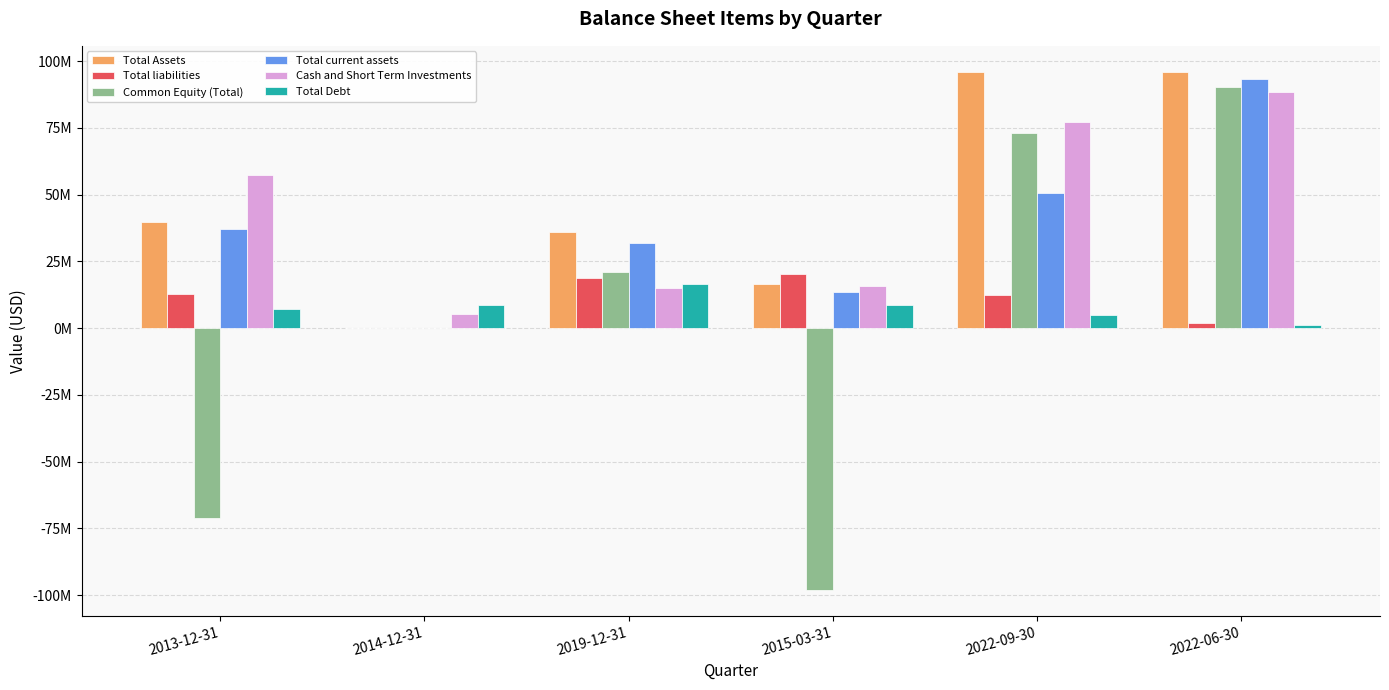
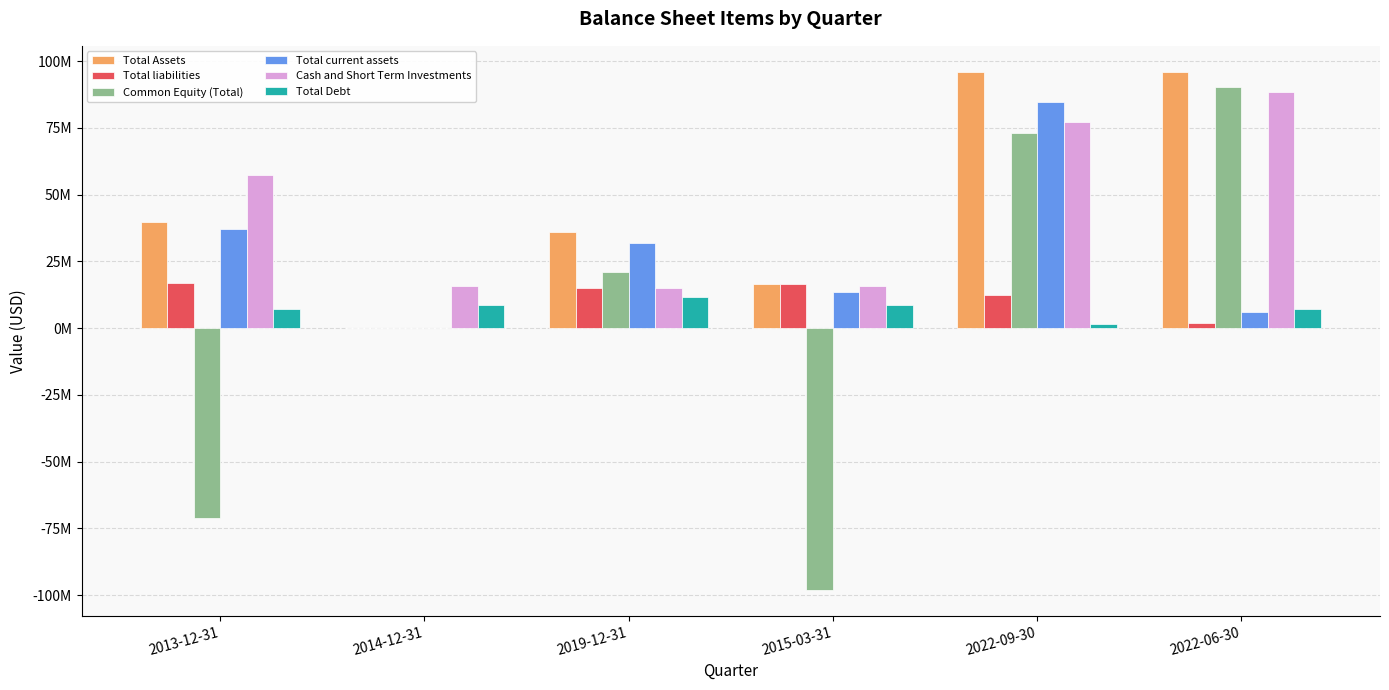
Total liabilities, 2013-12-31: 13000000 -> 17000000
Cash and Short Term Investments, 2014-12-31: 5000000 -> 16000000
Total liabilities, 2019-12-31: 19000000 -> 15000000
Total Debt, 2019-12-31: 17000000 -> 12000000
Total liabilities, 2015-03-31: 20000000 -> 17000000
Total current assets, 2022-09-30: 51000000 -> 85000000
Total Debt, 2022-09-30: 5000000 -> 1000000
Total current assets, 2022-06-30: 93000000 -> 6000000
Total Debt, 2022-06-30: 1000000 -> 7000000
